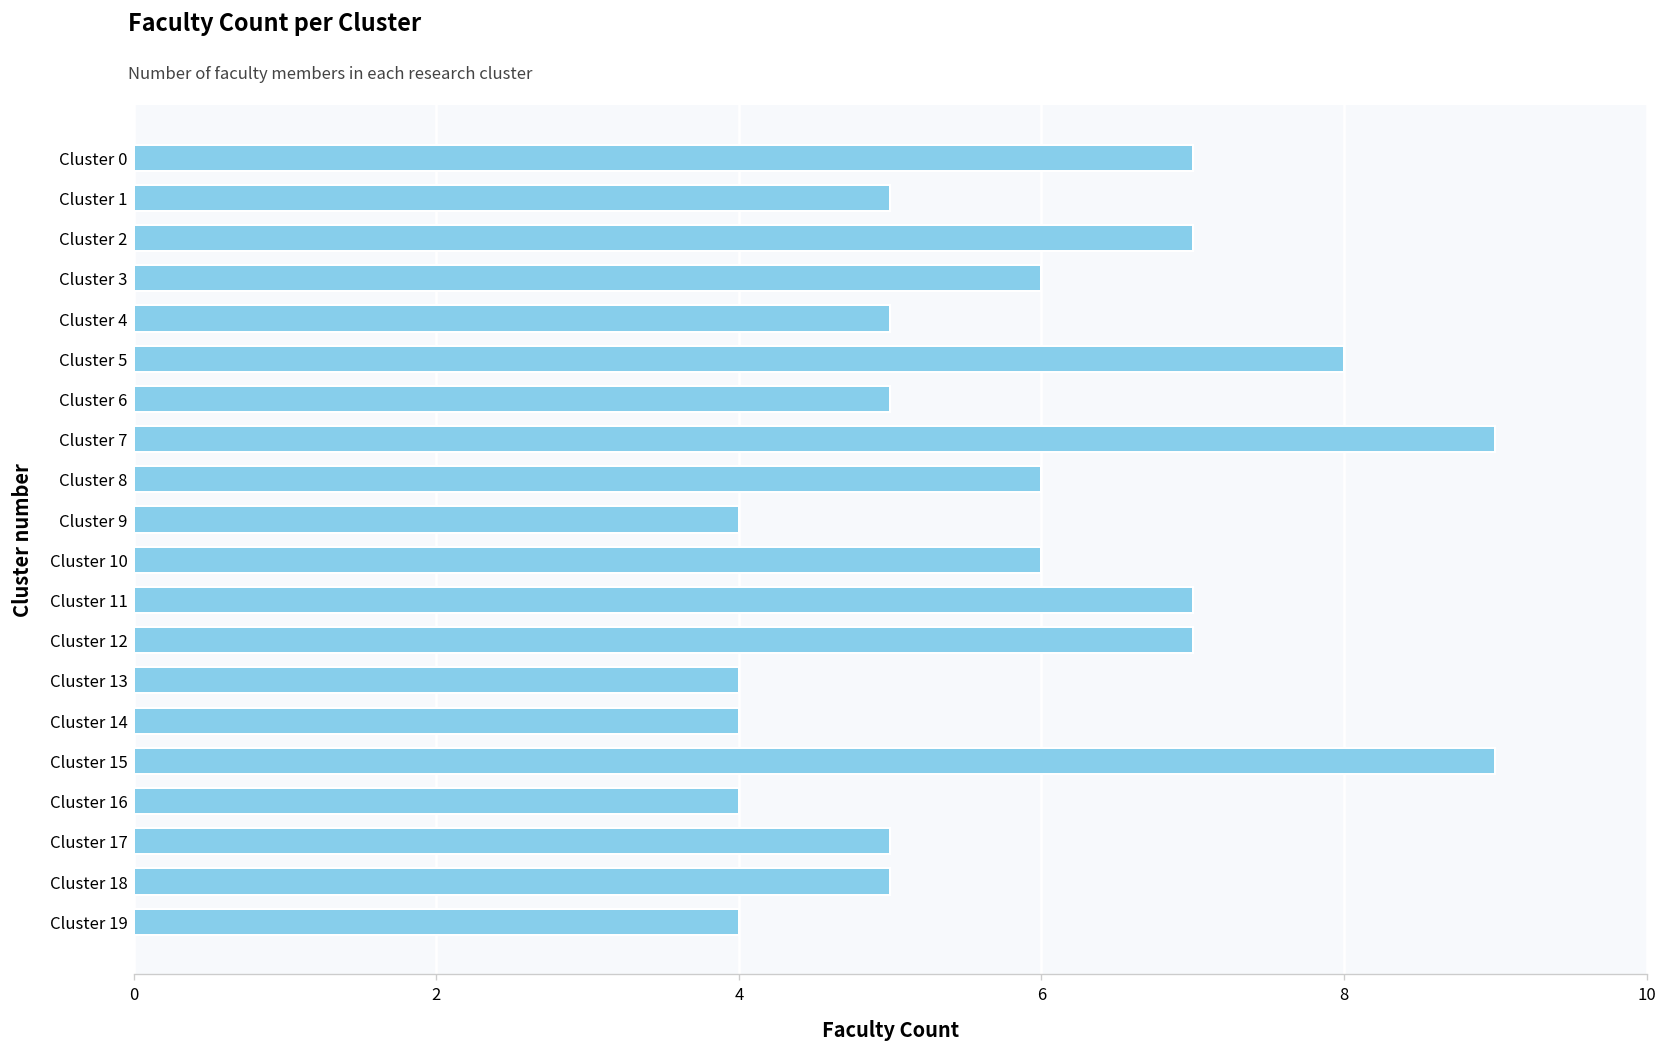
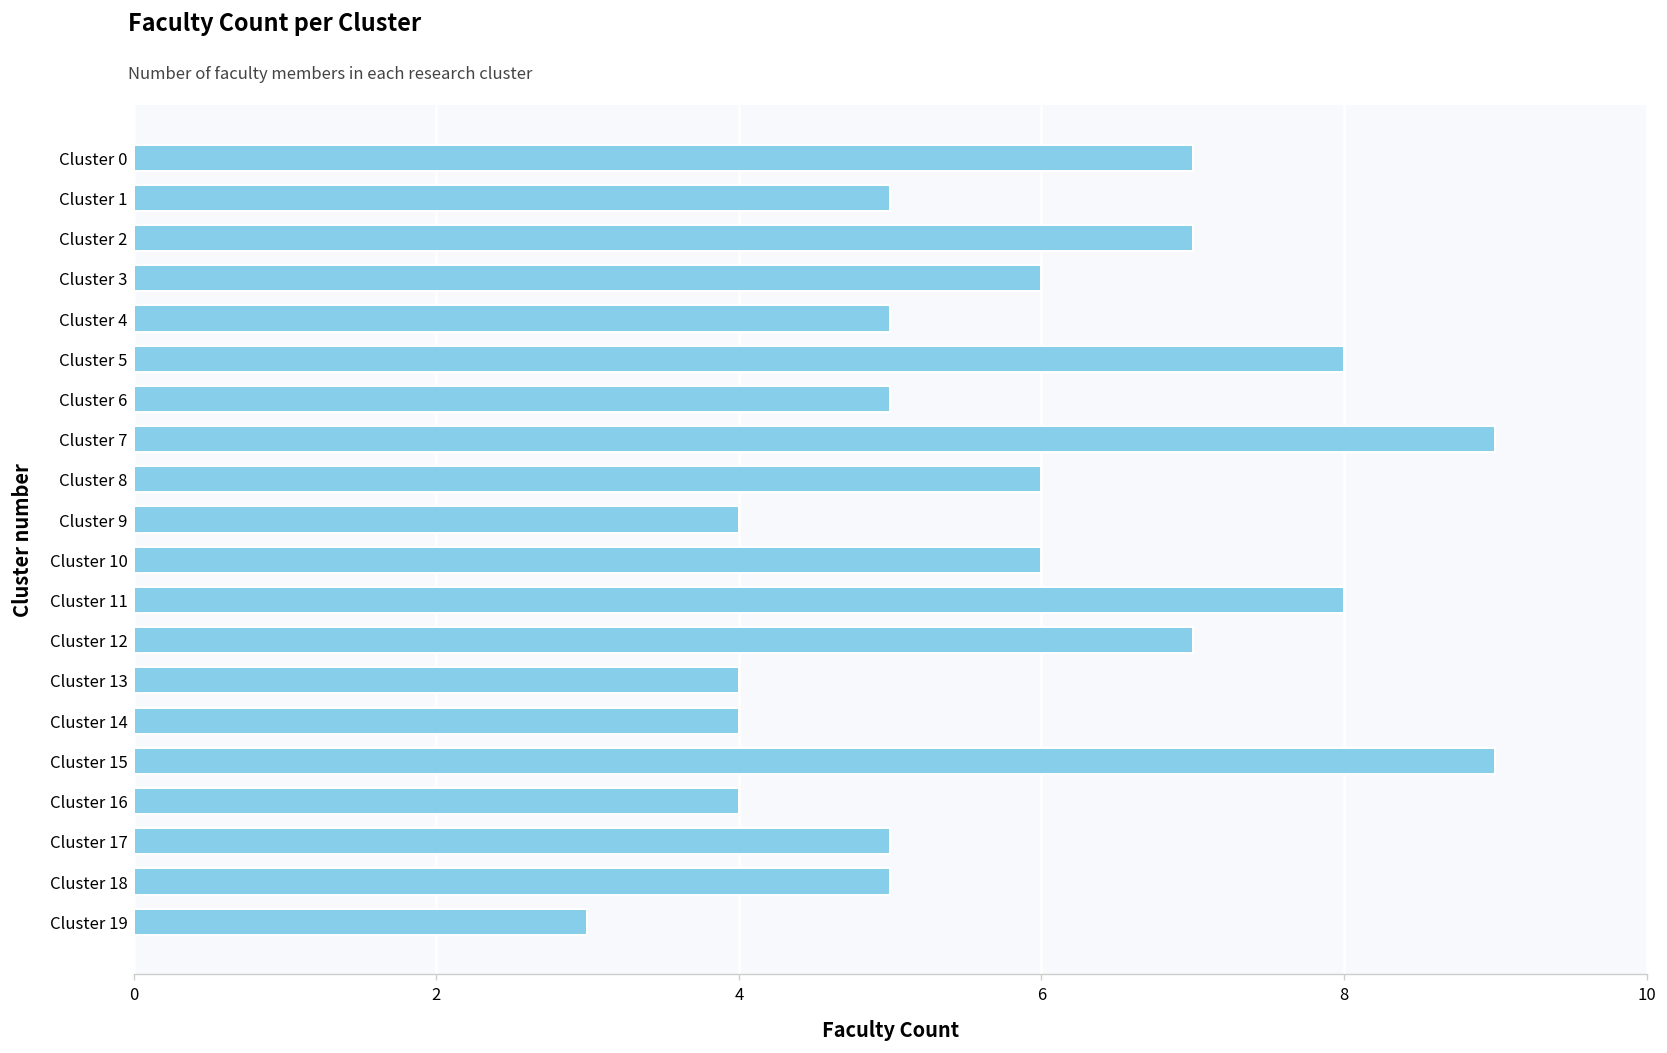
Cluster 11: 7 -> 8
Cluster 19: 4 -> 3
